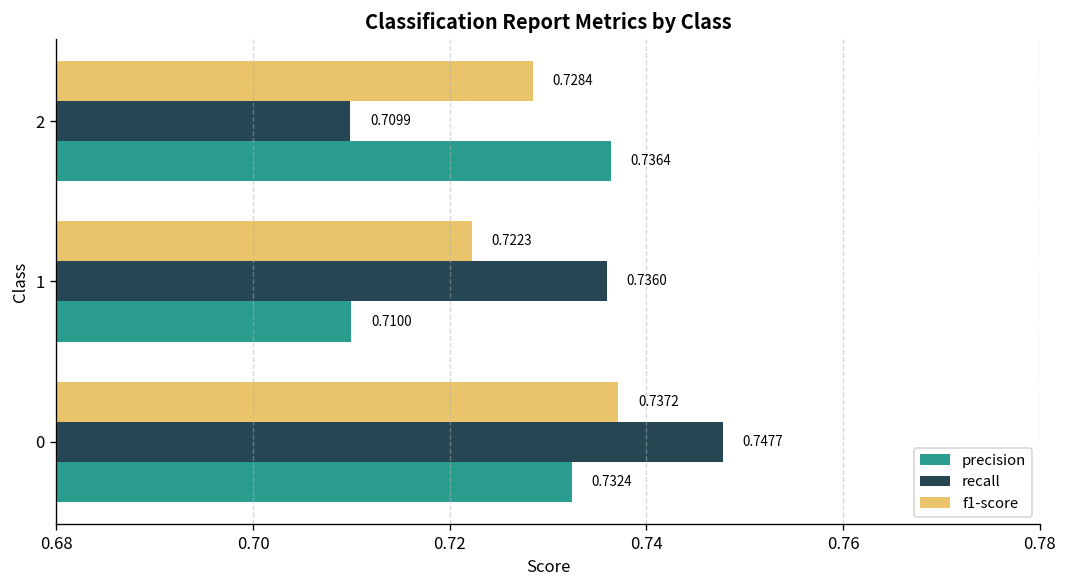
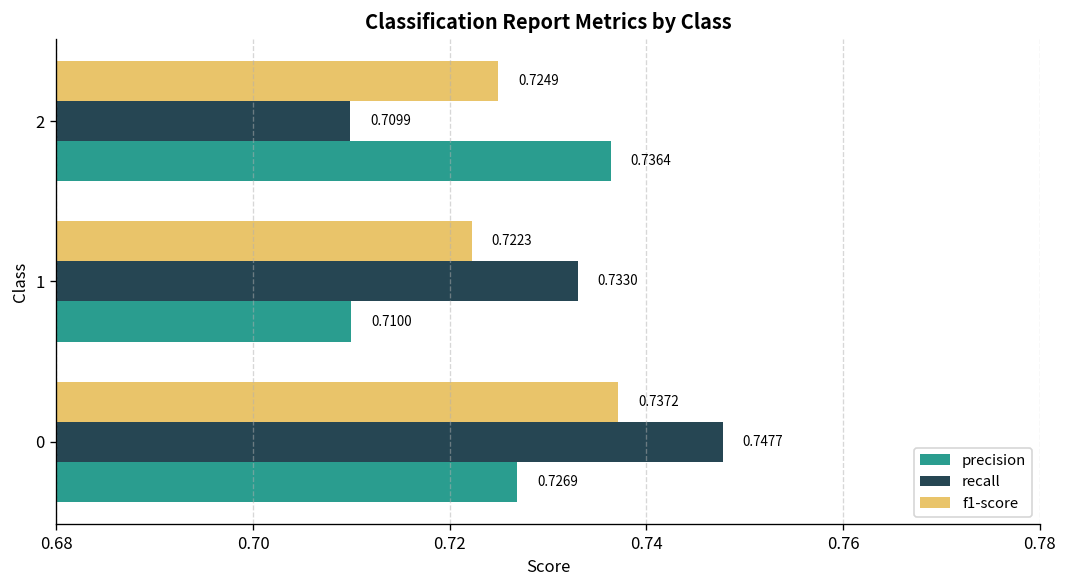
f1-score, 2: 0.7284 -> 0.7249
recall, 1: 0.7360 -> 0.7330
precision, 0: 0.7324 -> 0.7269
